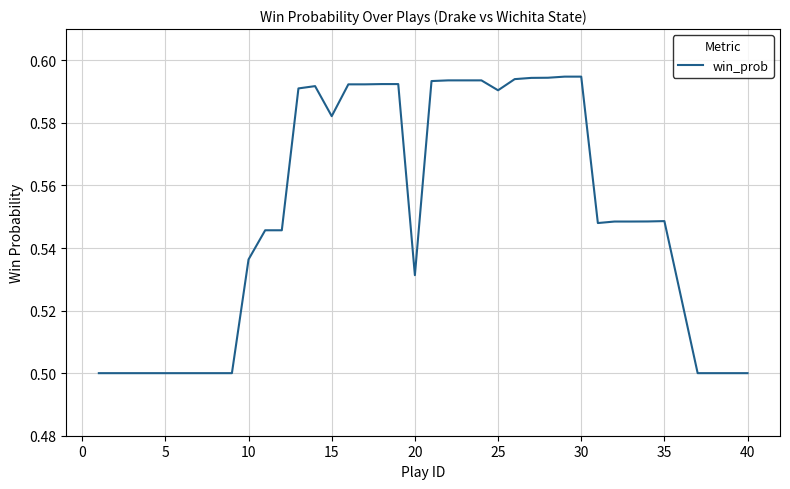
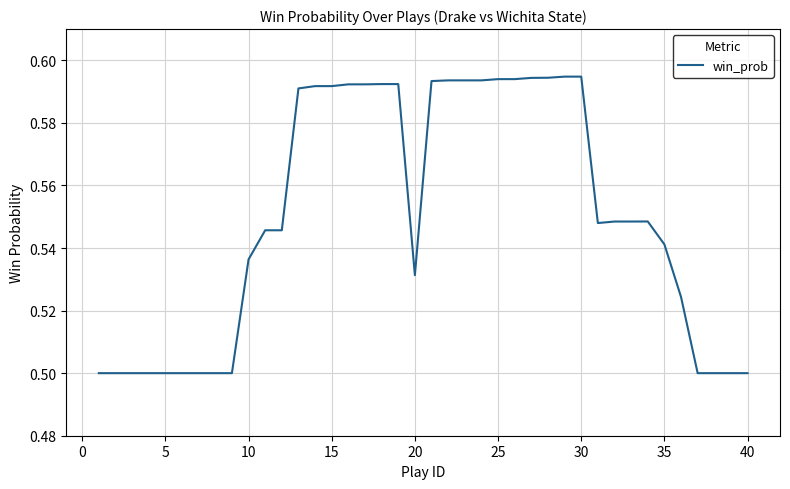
15: 0.582 -> 0.592
25: 0.590 -> 0.594
35: 0.549 -> 0.541
